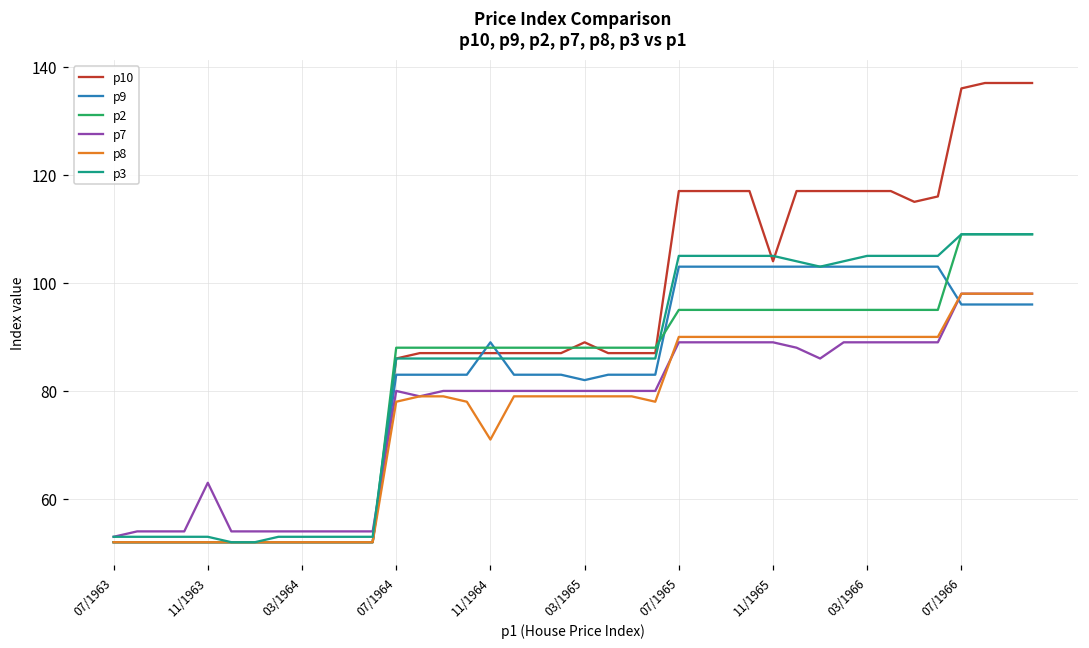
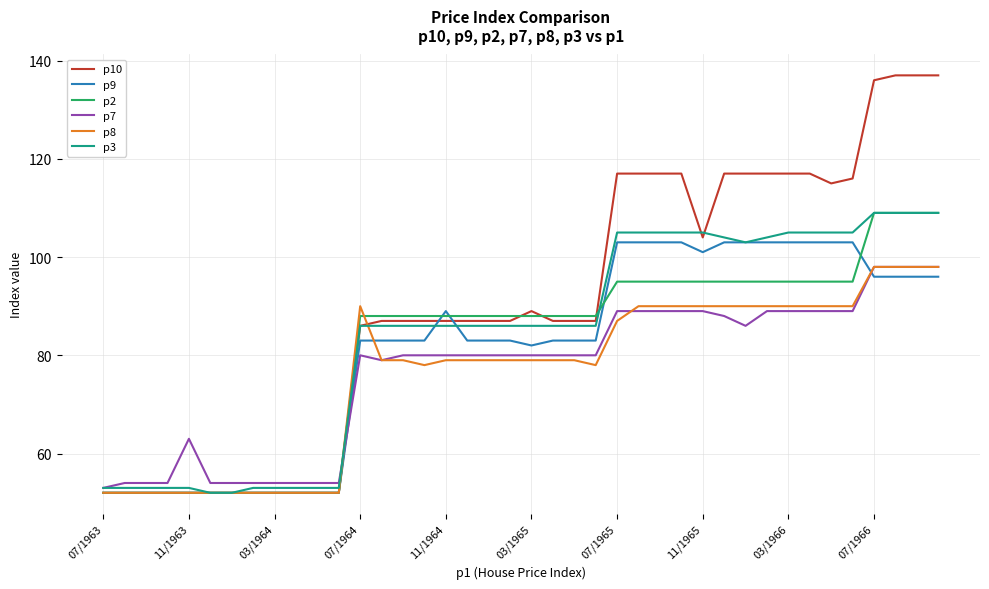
p8, 07/1964: 78 -> 90
p8, 11/1964: 71 -> 79
p8, 07/1965: 90 -> 87
p9, 11/1965: 103 -> 101
